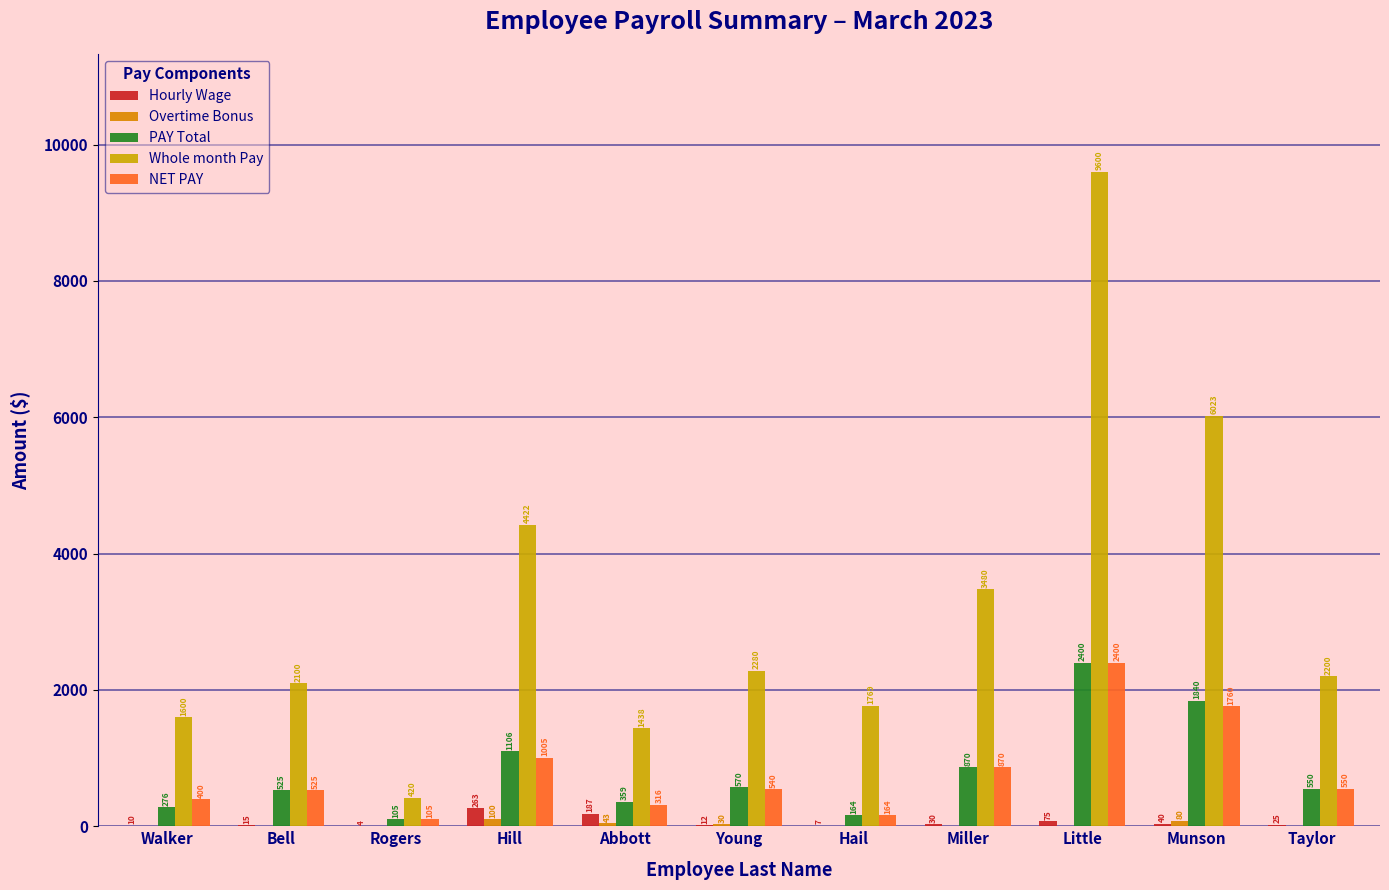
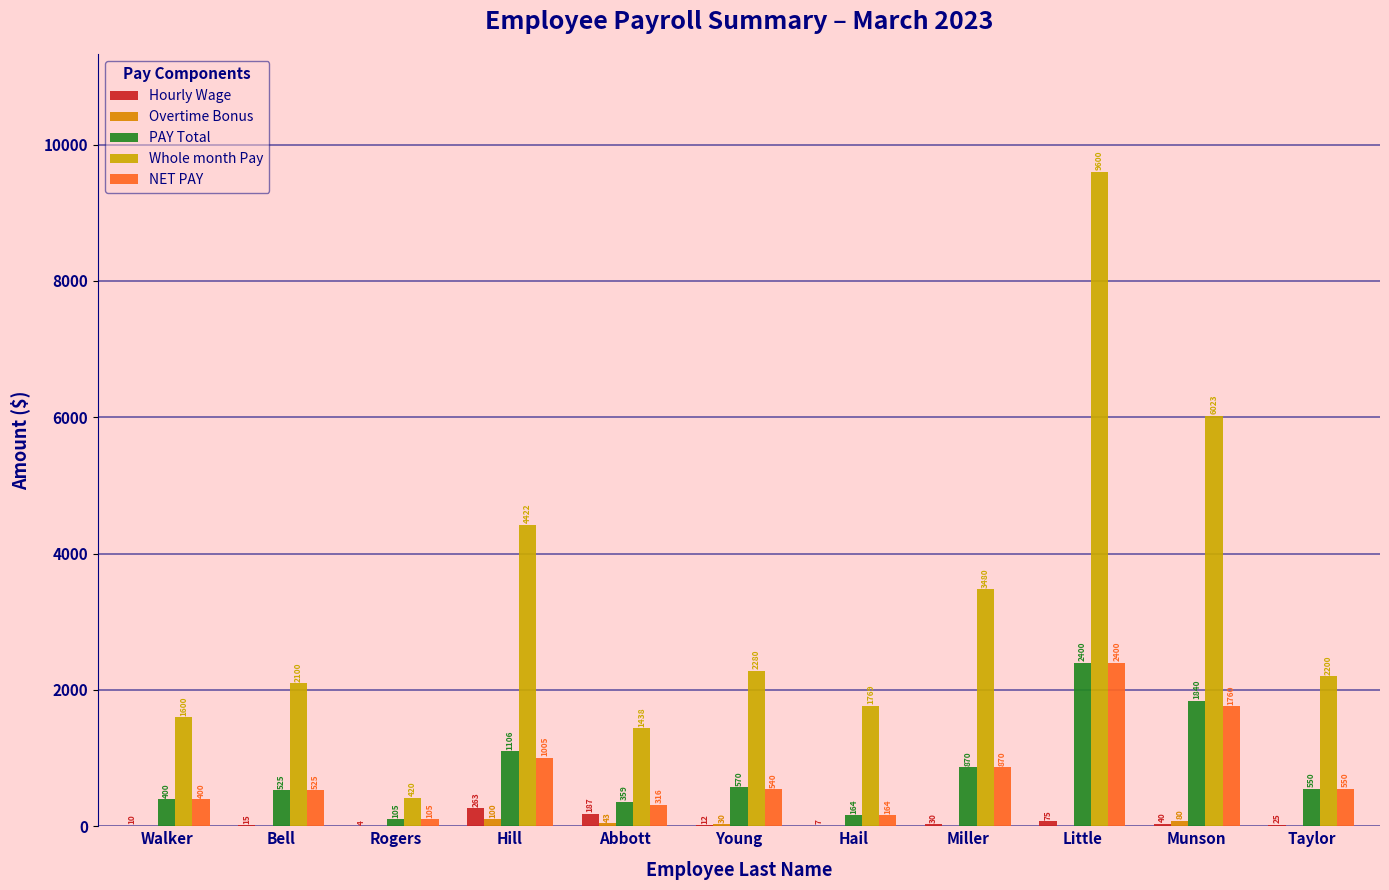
PAY Total, Walker: 276 -> 400
